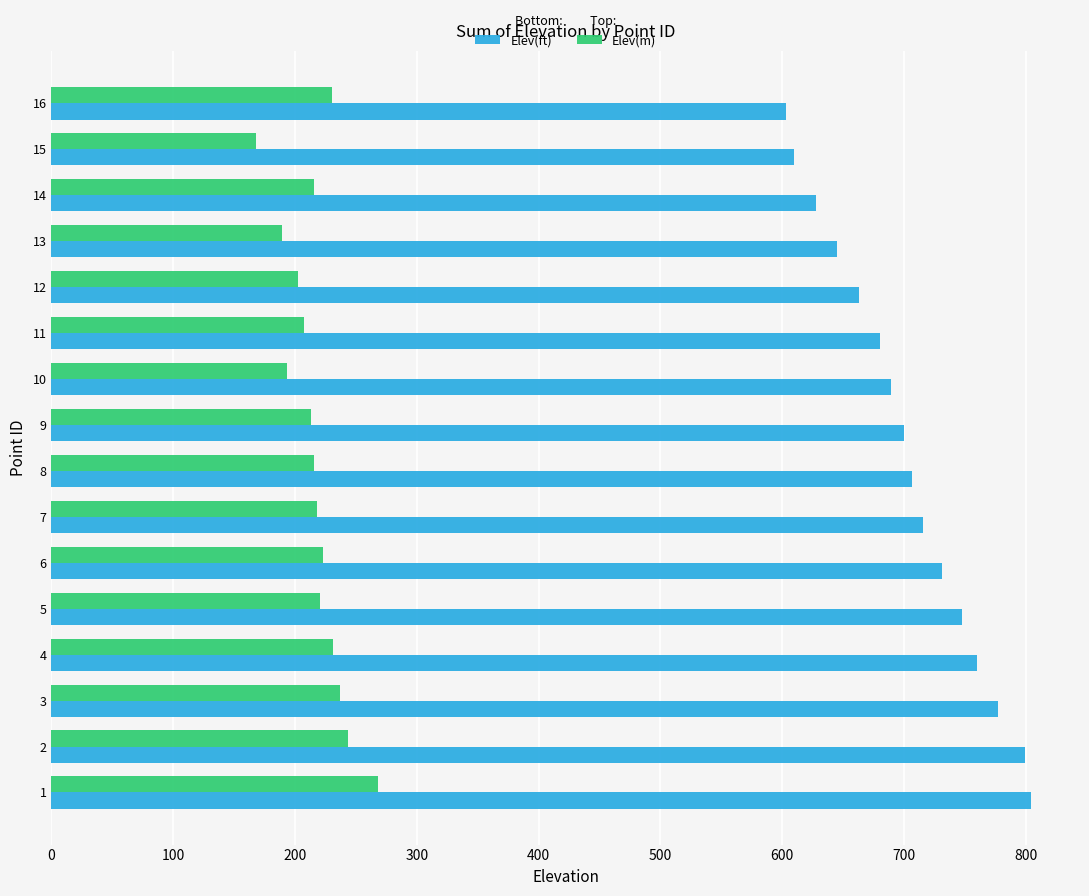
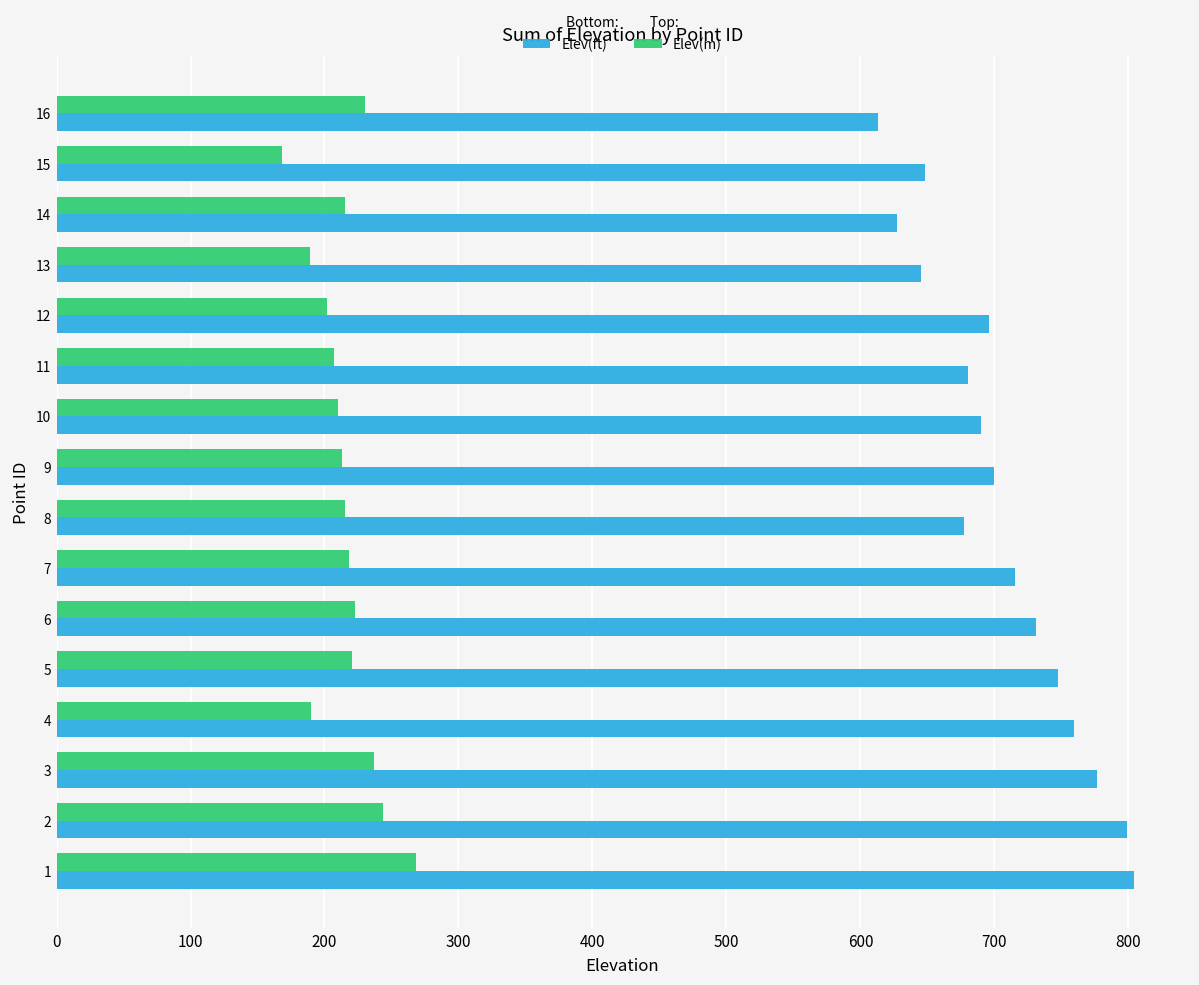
Elev(ft), 16: 603 -> 613
Elev(ft), 15: 609 -> 648
Elev(ft), 12: 663 -> 696
Elev(m), 10: 193 -> 210
Elev(ft), 8: 706 -> 677
Elev(m), 4: 232 -> 190
